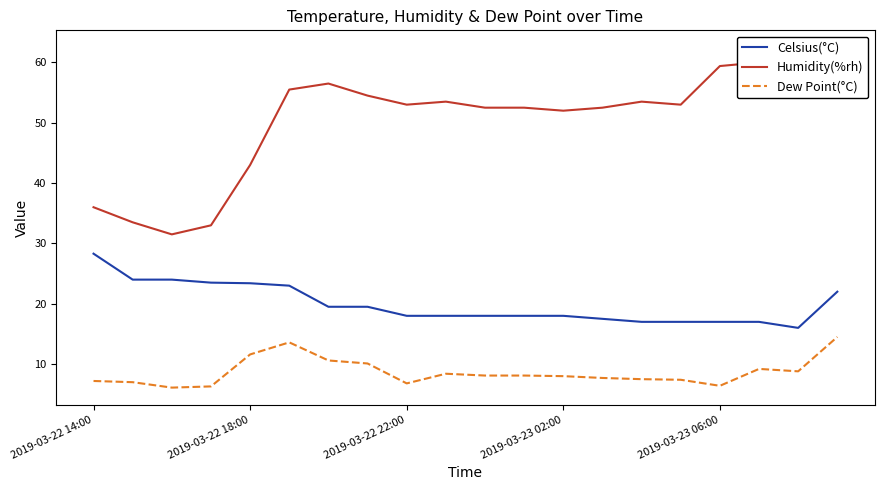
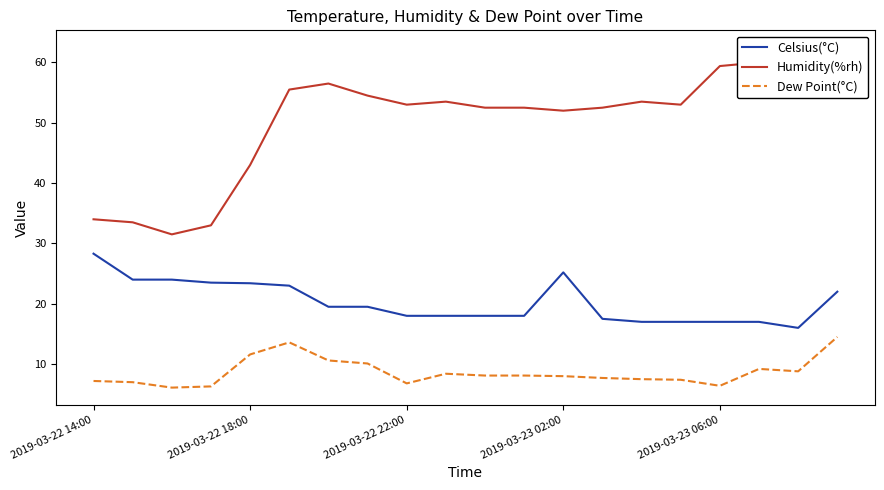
Humidity(%rh), 2019-03-22 14:00: 36 -> 34
Celsius(°C), 2019-03-23 02:00: 18 -> 25
